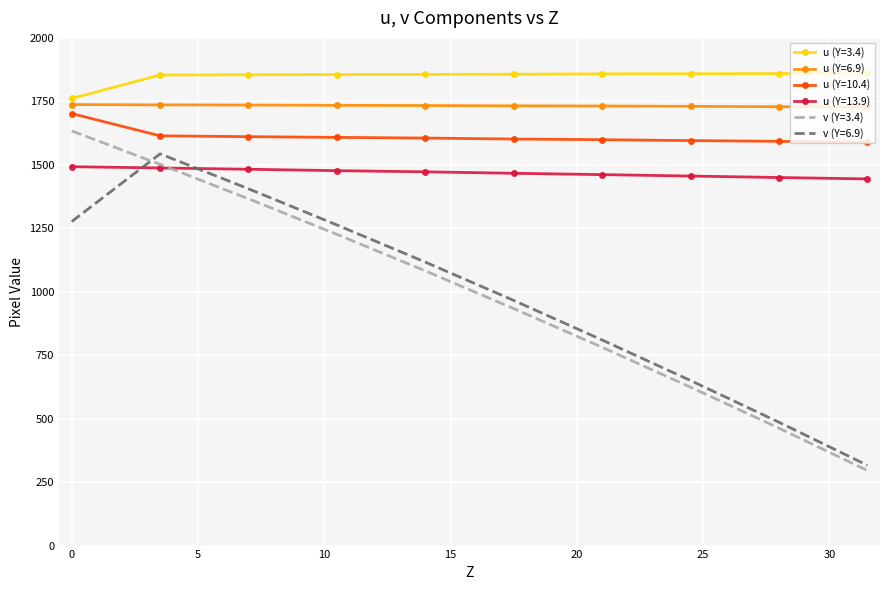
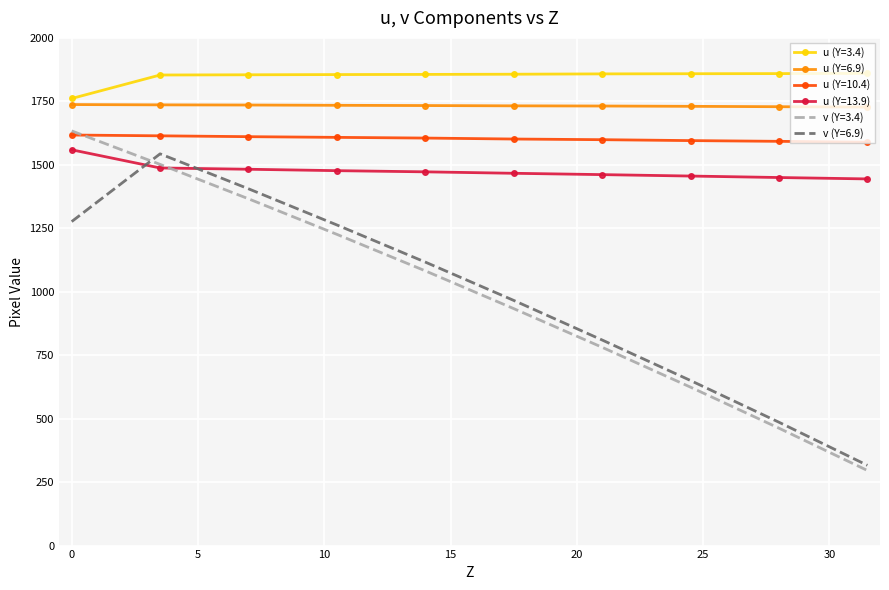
u (Y=10.4), 0: 1700 -> 1620
u (Y=13.9), 0: 1490 -> 1560
